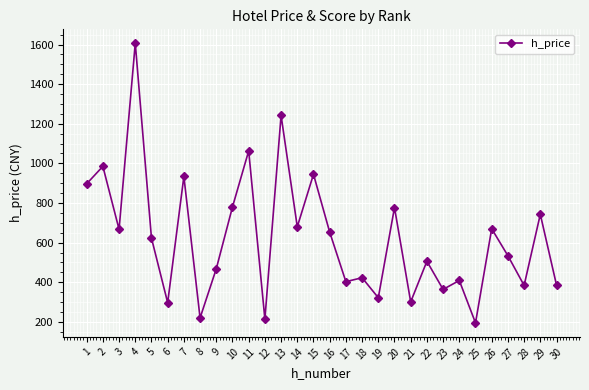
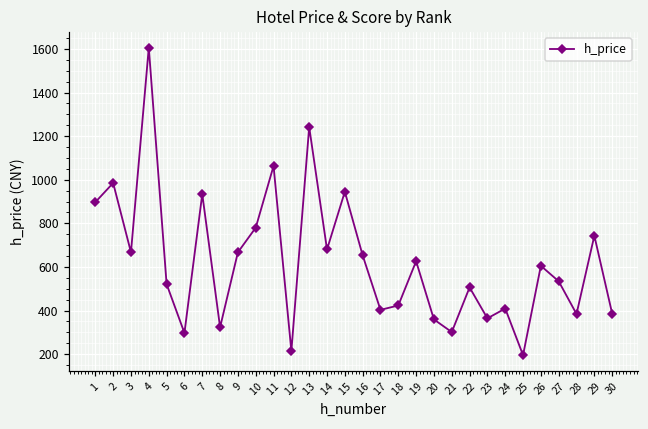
5: 620 -> 520
8: 220 -> 320
9: 470 -> 670
19: 320 -> 630
20: 780 -> 360
26: 670 -> 610
